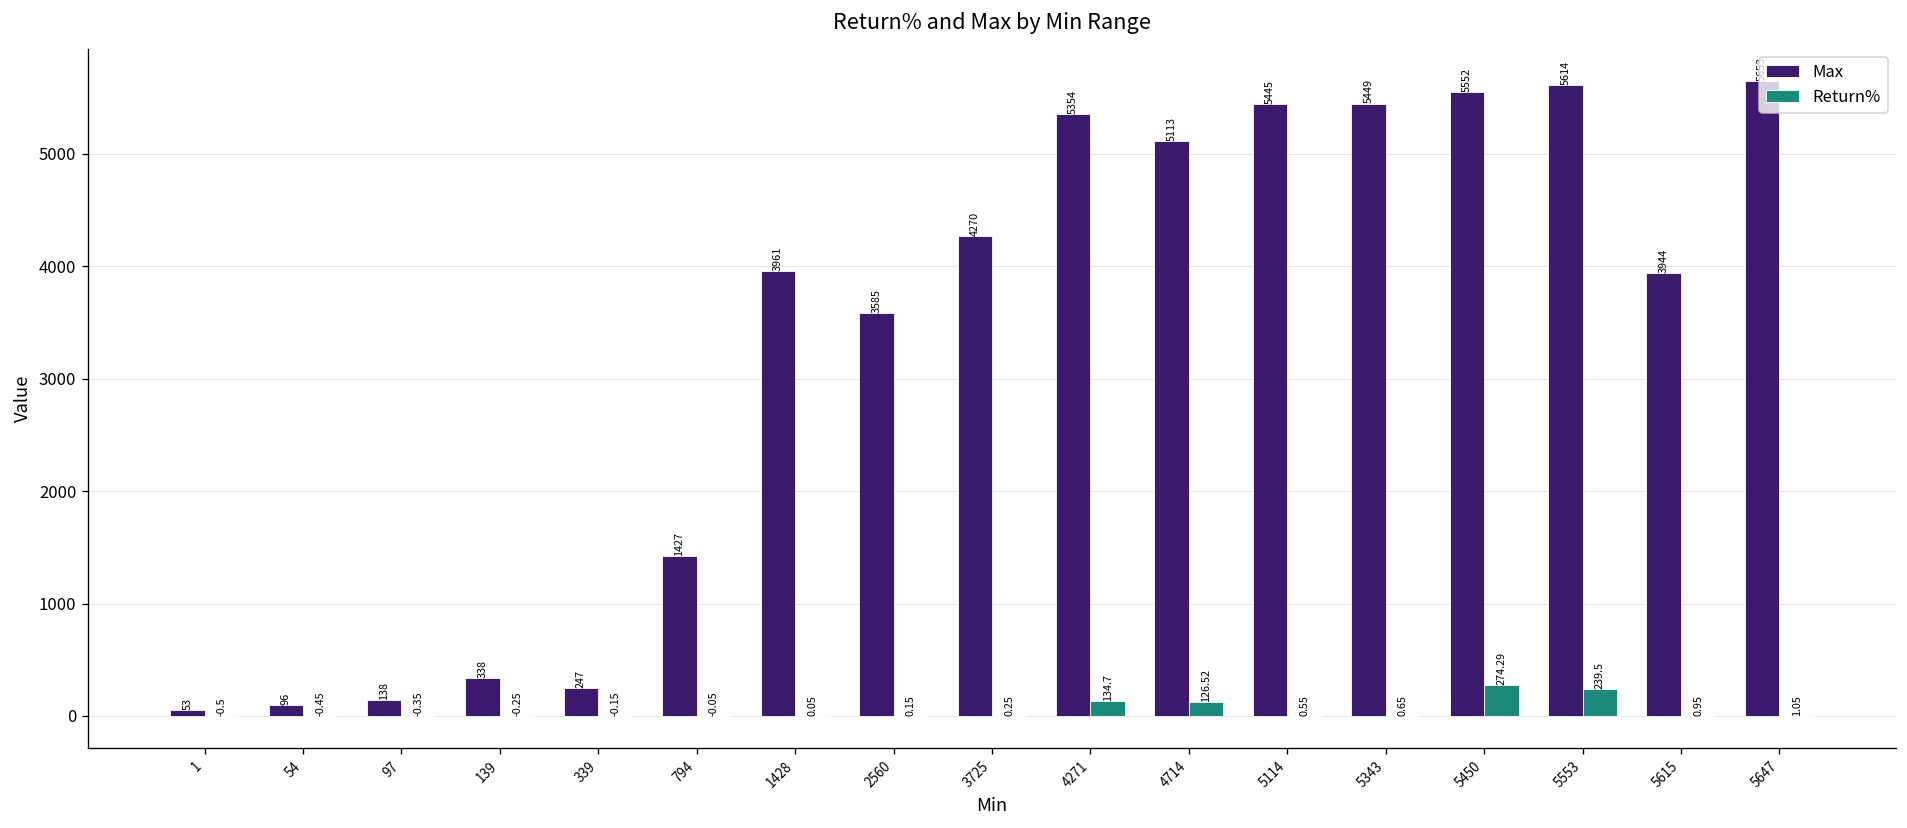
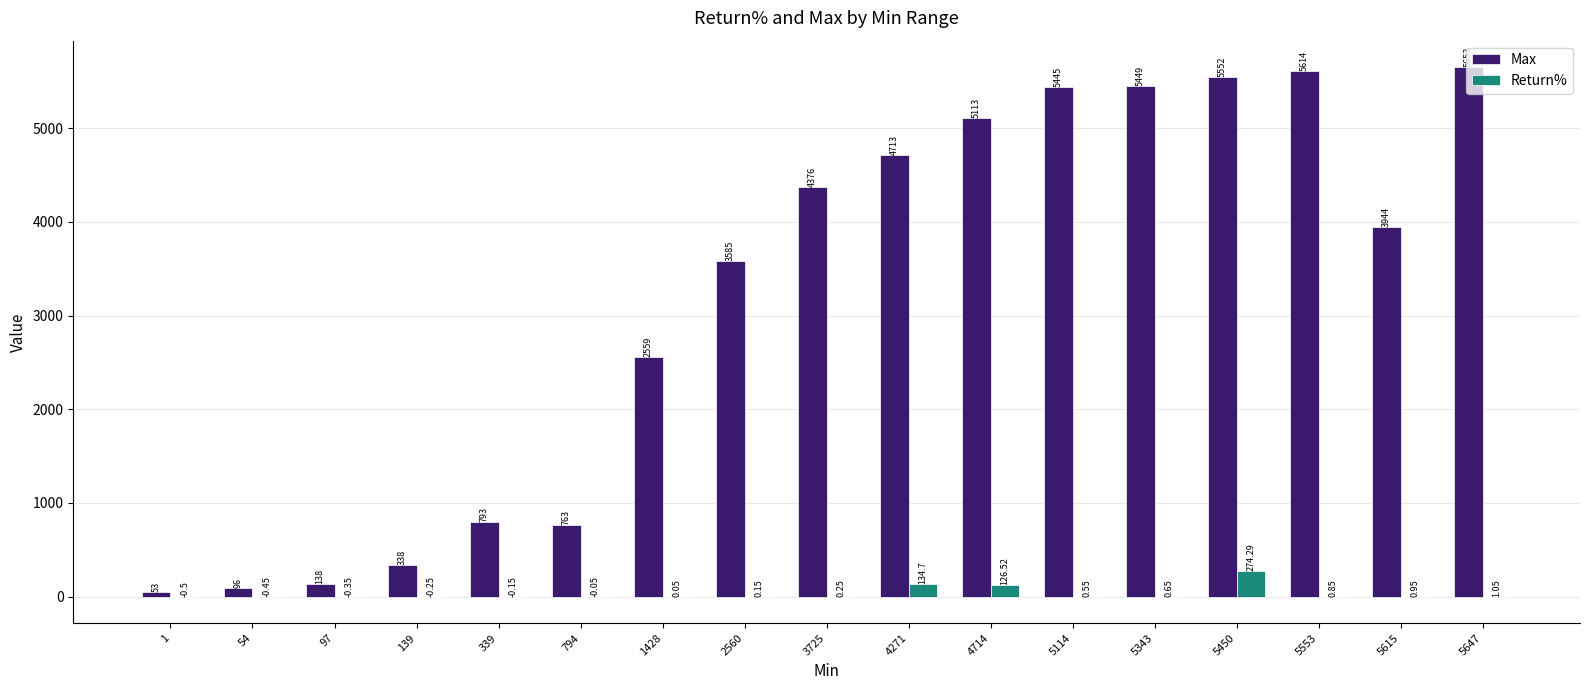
Max, 339: 247 -> 793
Max, 794: 1427 -> 763
Max, 1428: 3961 -> 2559
Max, 3725: 4270 -> 4376
Max, 4271: 5354 -> 4713
Return%, 5553: 239.5 -> 0.85
